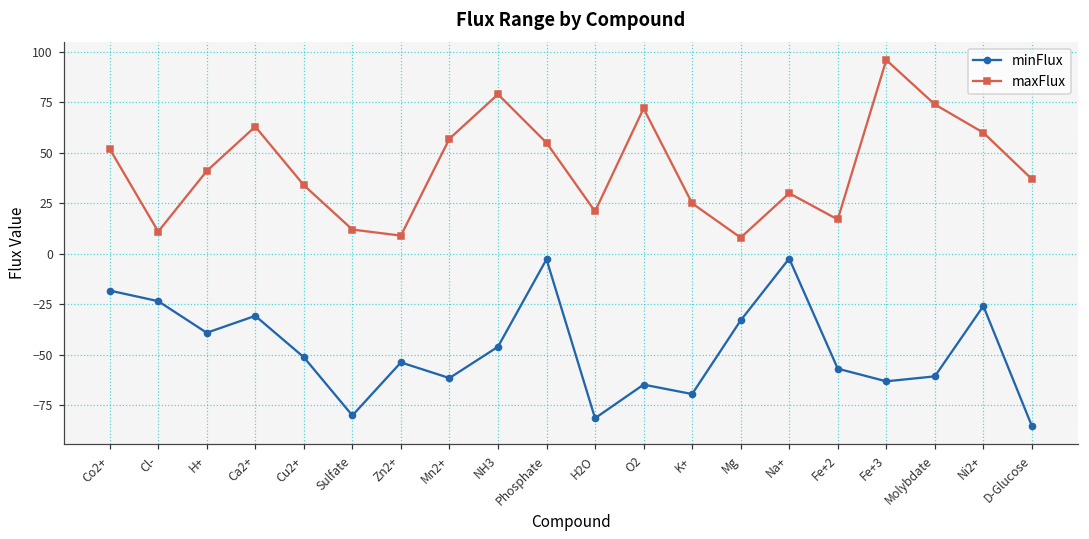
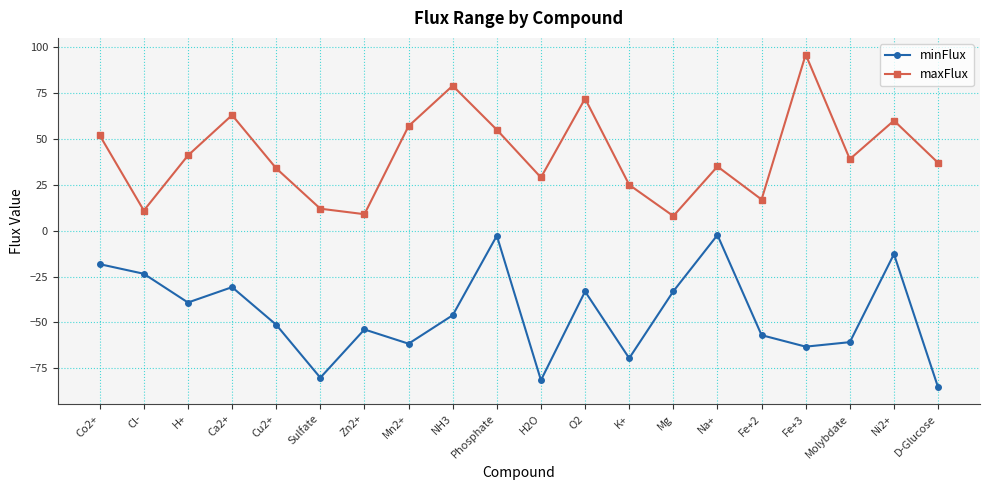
maxFlux, H2O: 21 -> 29
minFlux, O2: -65 -> -33
maxFlux, Na+: 30 -> 35
maxFlux, Molybdate: 74 -> 39
minFlux, Ni2+: -26 -> -13
